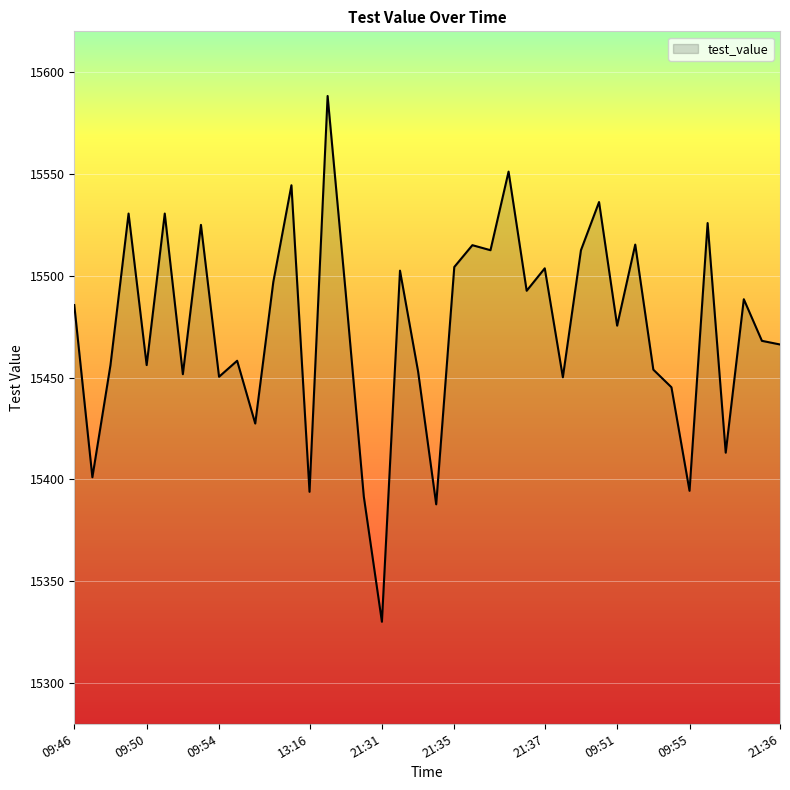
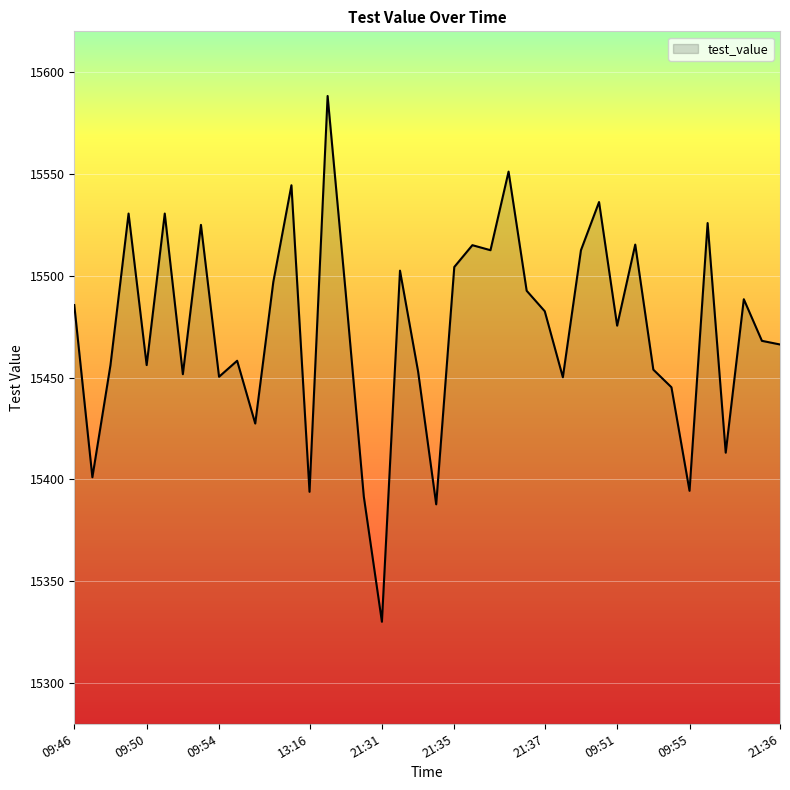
21:37: 15504 -> 15483
